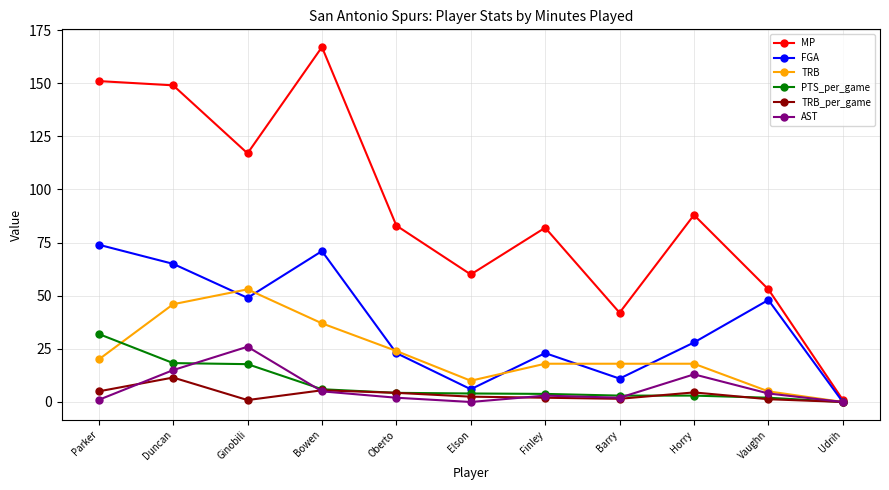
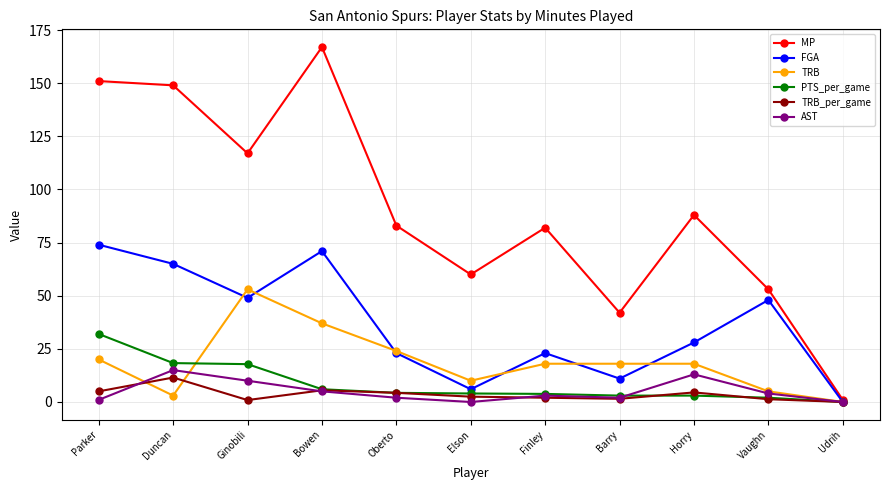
TRB, Duncan: 46 -> 3
AST, Ginobili: 26 -> 10
